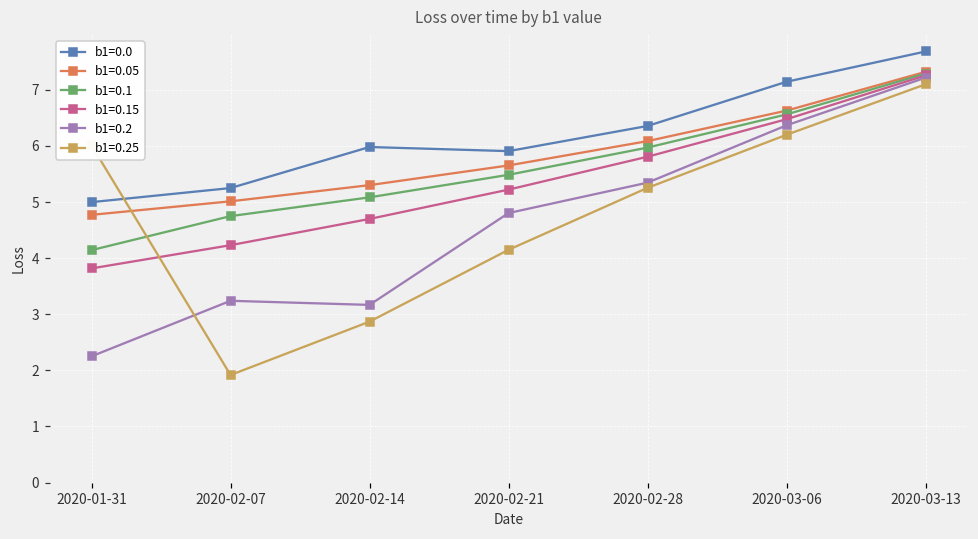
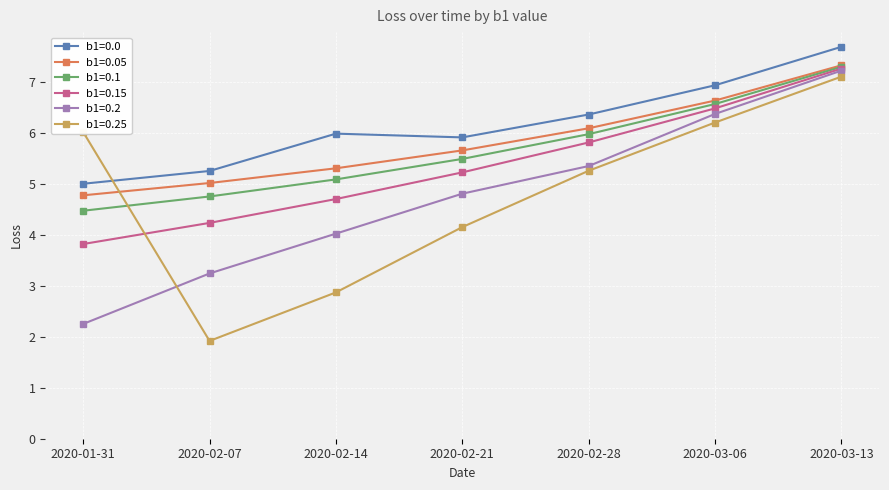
b1=0.1, 2020-01-31: 4.1 -> 4.5
b1=0.2, 2020-02-14: 3.2 -> 4.0
b1=0.0, 2020-03-06: 7.1 -> 6.9
